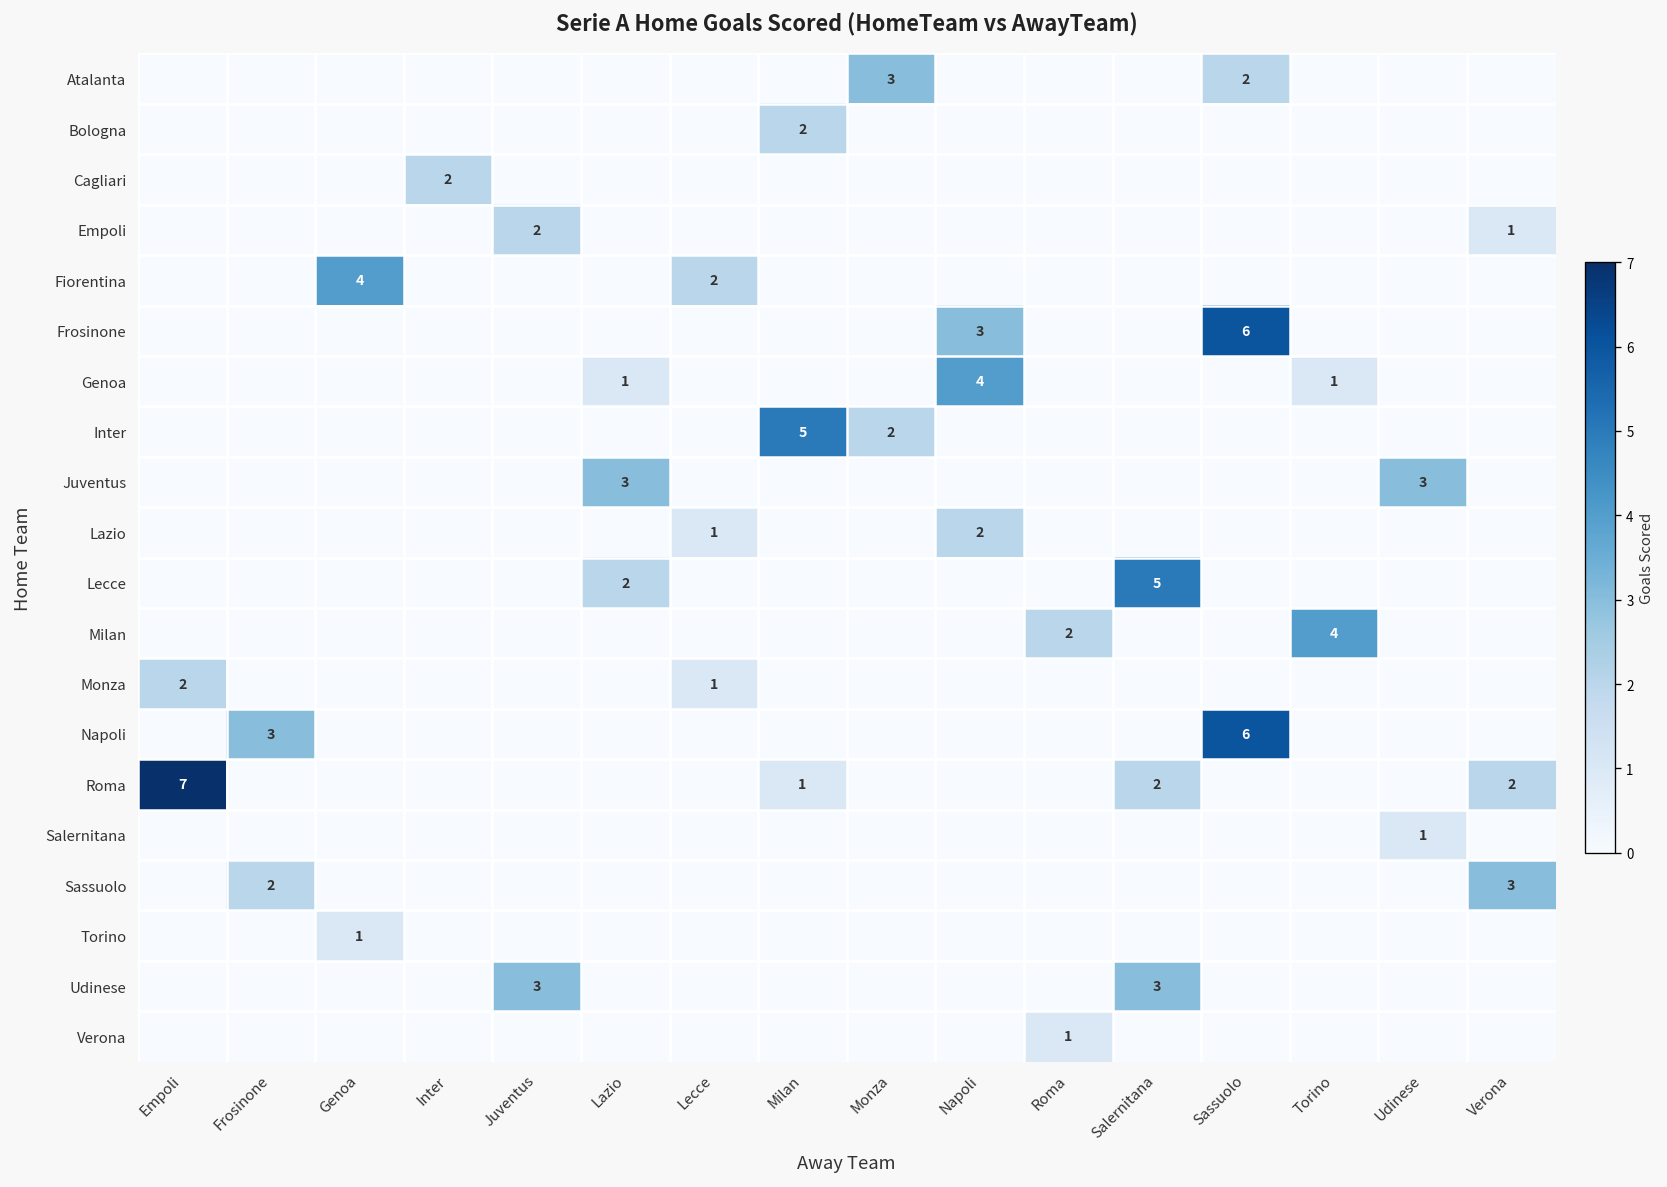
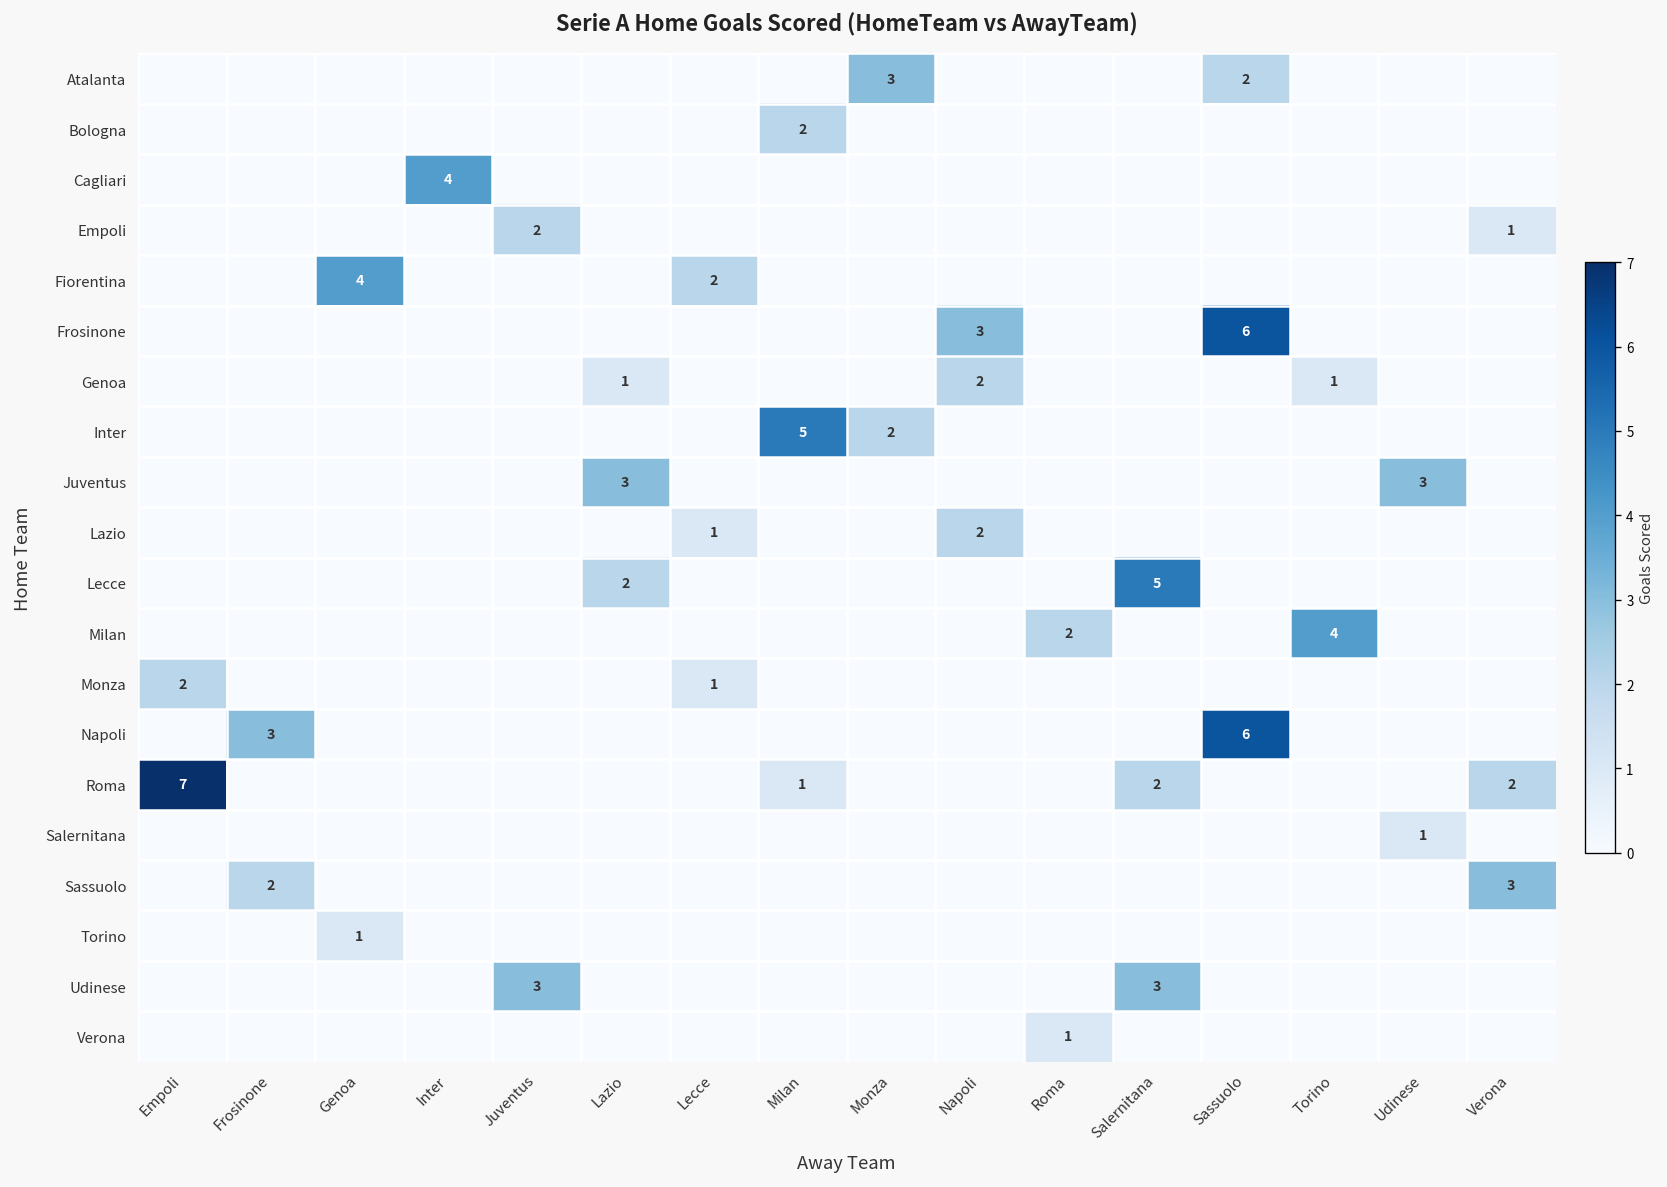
Cagliari, Inter: 2 -> 4
Genoa, Napoli: 4 -> 2
